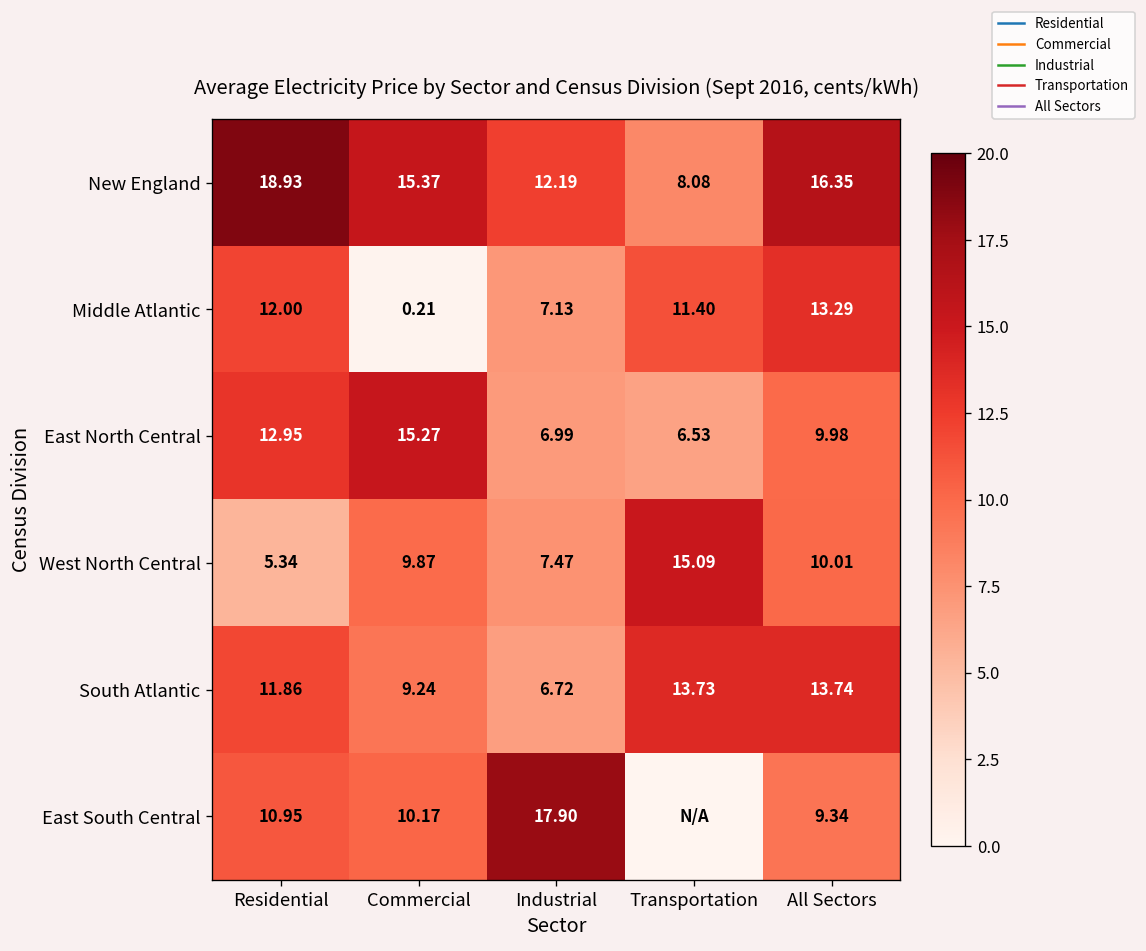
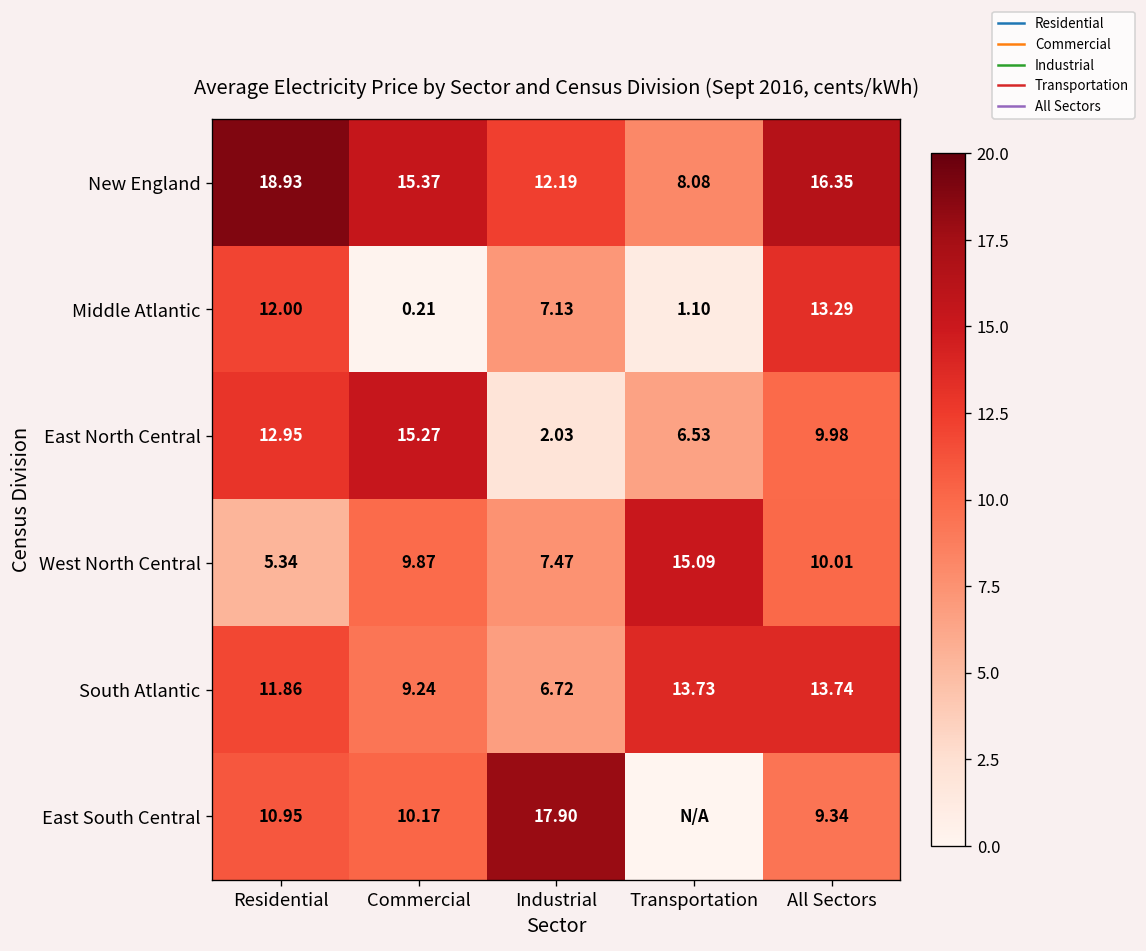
Middle Atlantic, Transportation: 11.40 -> 1.10
East North Central, Industrial: 6.99 -> 2.03
